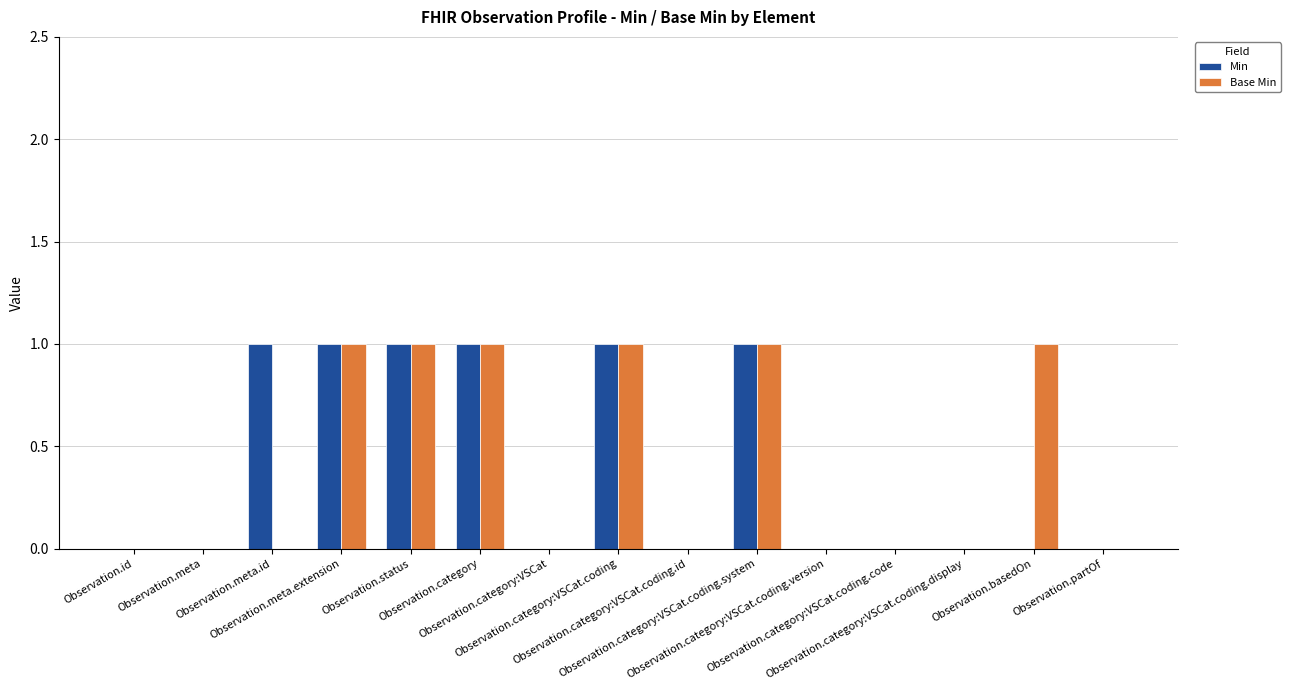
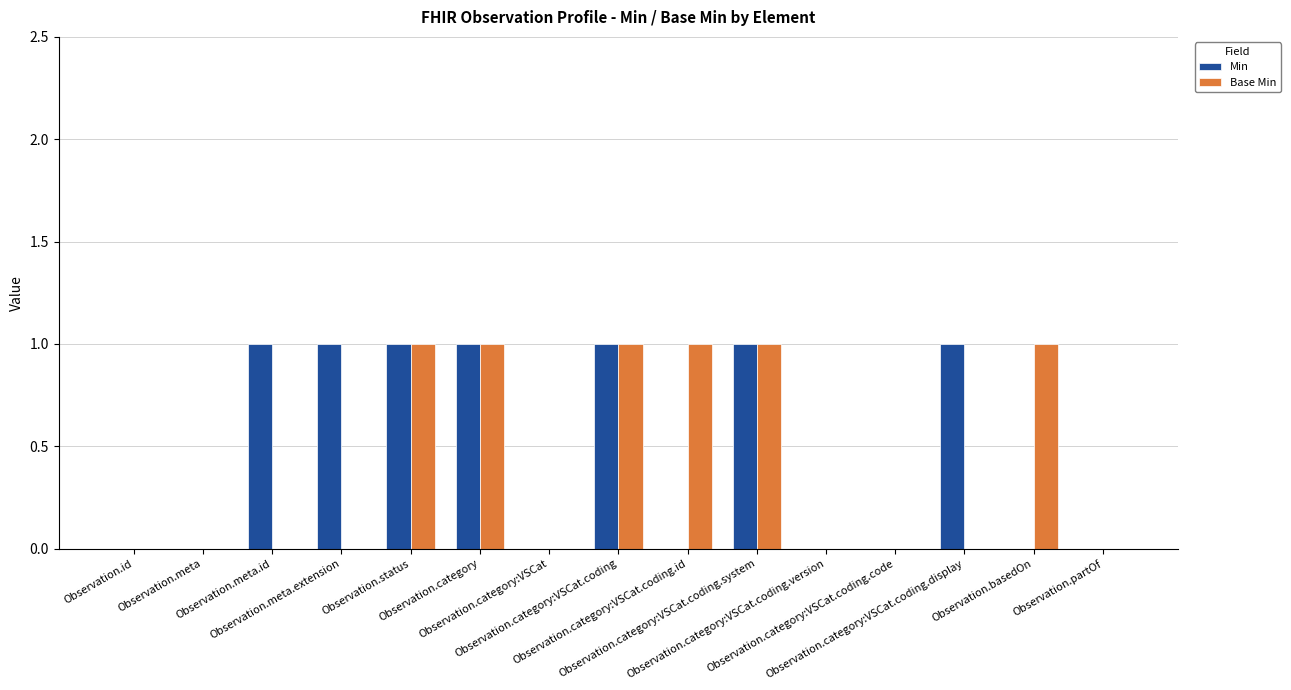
Base Min, Observation.meta.extension: 1 -> 0
Base Min, Observation.category:VSCat.coding.id: 0 -> 1
Min, Observation.category:VSCat.coding.display: 0 -> 1
